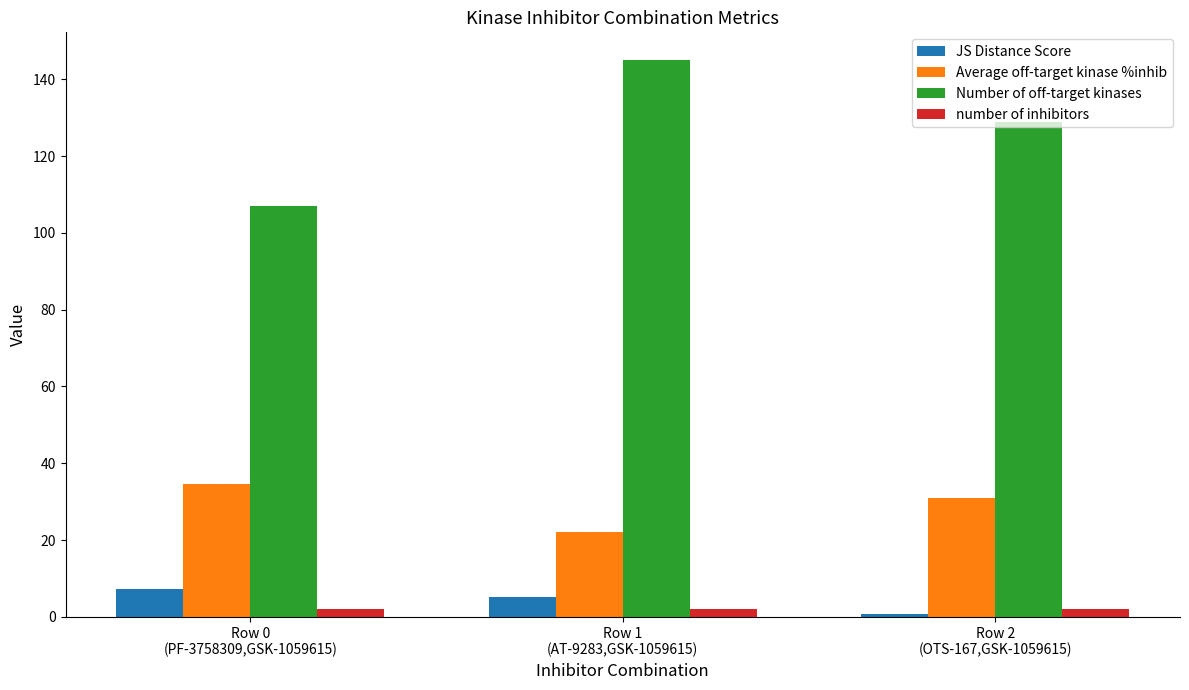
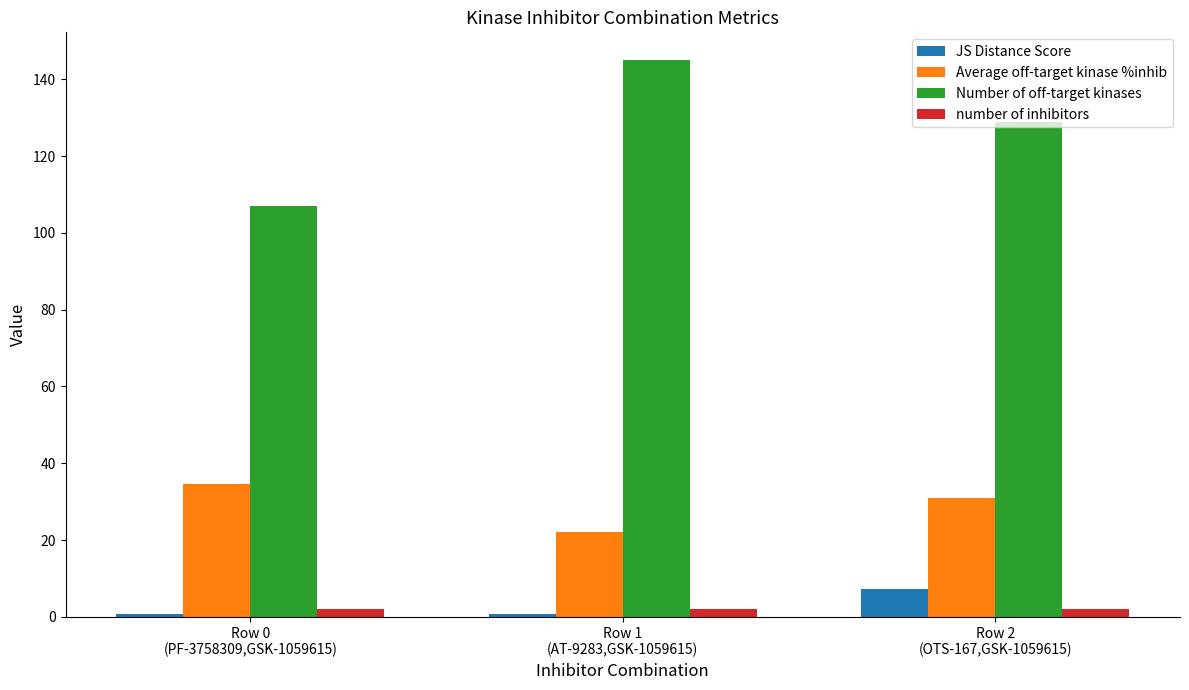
JS Distance Score, Row 0 (PF-3758309,GSK-1059615): 7 -> 1
JS Distance Score, Row 1 (AT-9283,GSK-1059615): 5 -> 1
JS Distance Score, Row 2 (OTS-167,GSK-1059615): 1 -> 7
